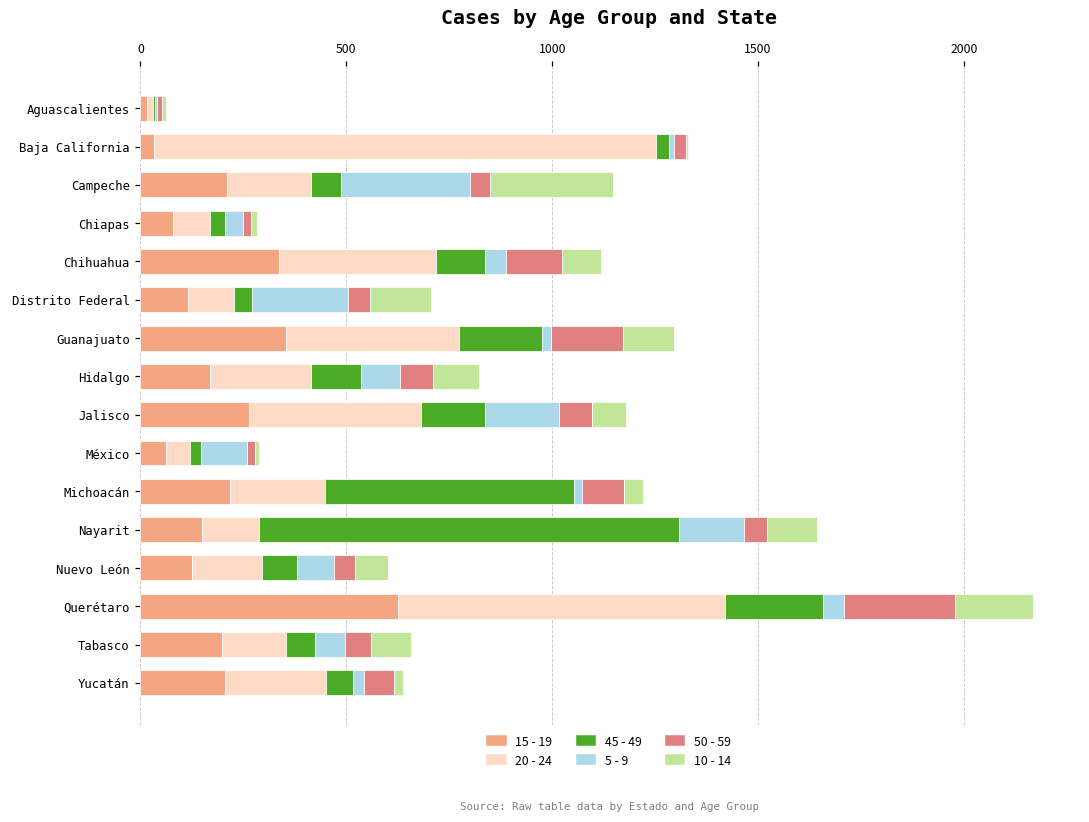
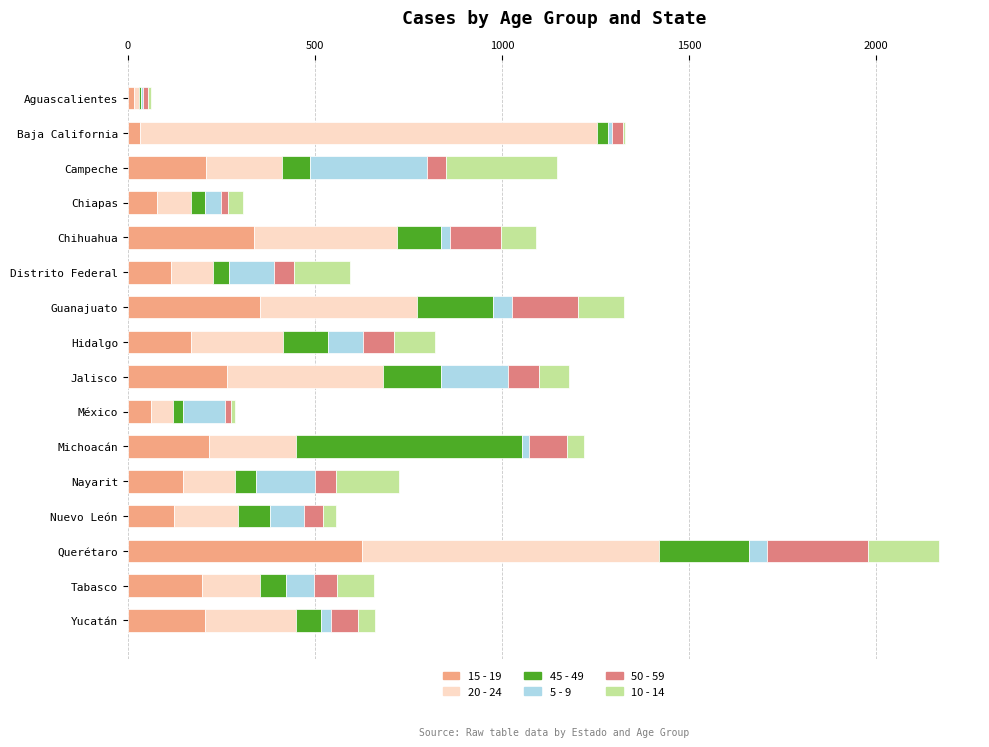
10 - 14, Chiapas: 20 -> 40
5 - 9, Chihuahua: 50 -> 20
5 - 9, Distrito Federal: 230 -> 120
5 - 9, Guanajuato: 20 -> 50
45 - 49, Nayarit: 1020 -> 60
10 - 14, Nayarit: 120 -> 170
10 - 14, Nuevo León: 80 -> 40
10 - 14, Yucatán: 20 -> 40
